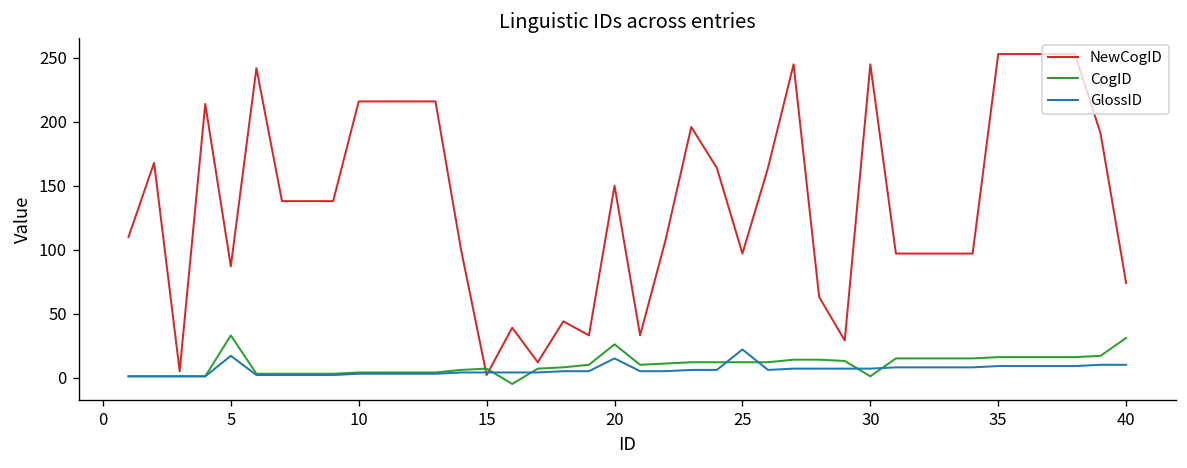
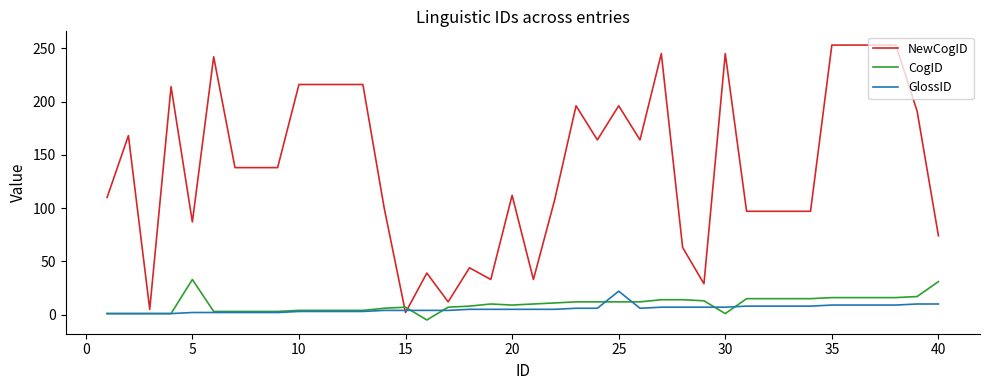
GlossID, 5: 17 -> 2
NewCogID, 20: 150 -> 112
CogID, 20: 26 -> 9
GlossID, 20: 15 -> 5
NewCogID, 25: 97 -> 196
